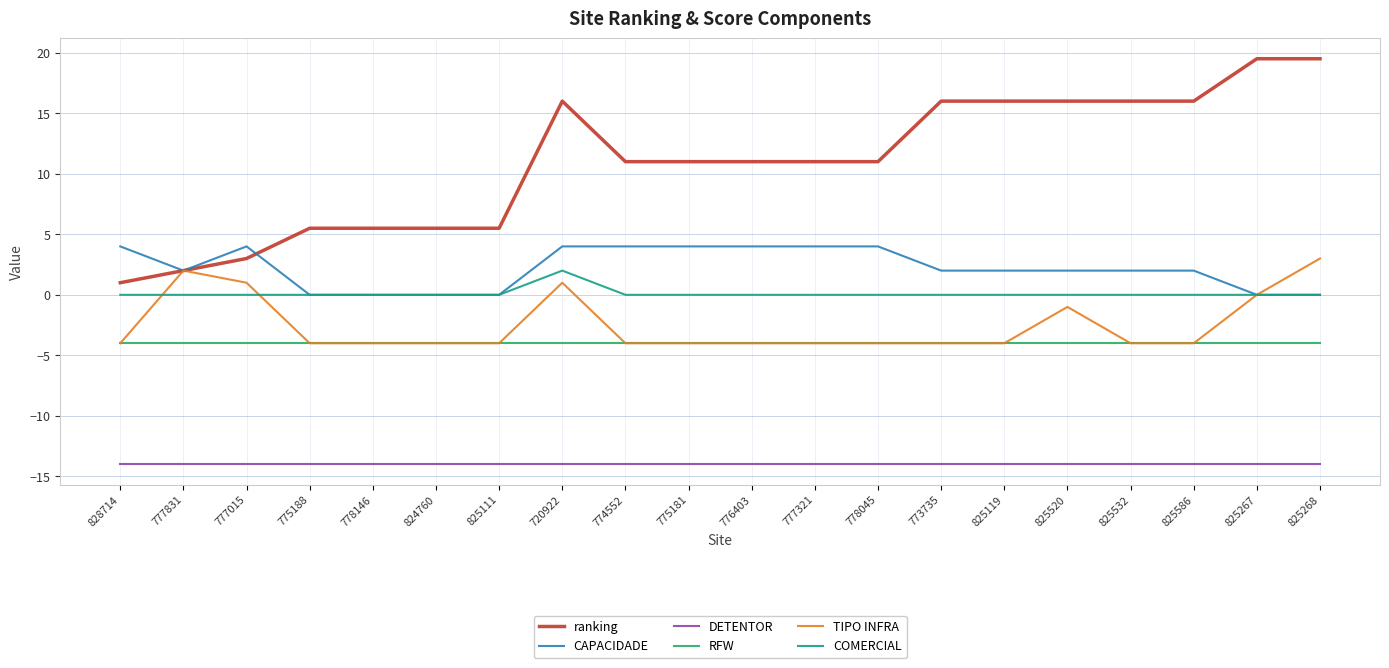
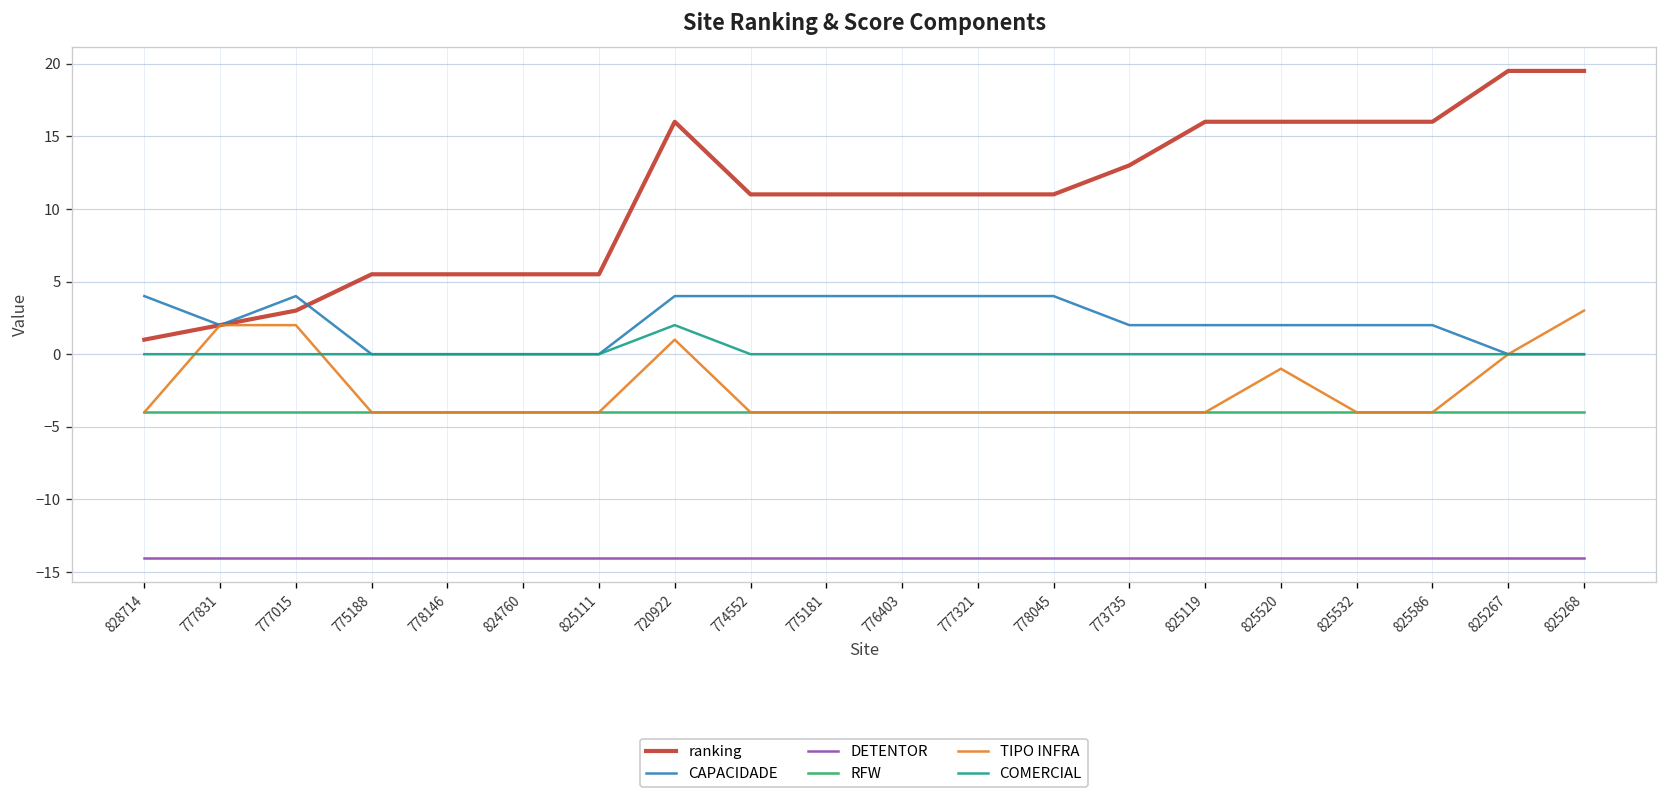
TIPO INFRA, 777015: 1 -> 2
ranking, 773735: 16 -> 13
